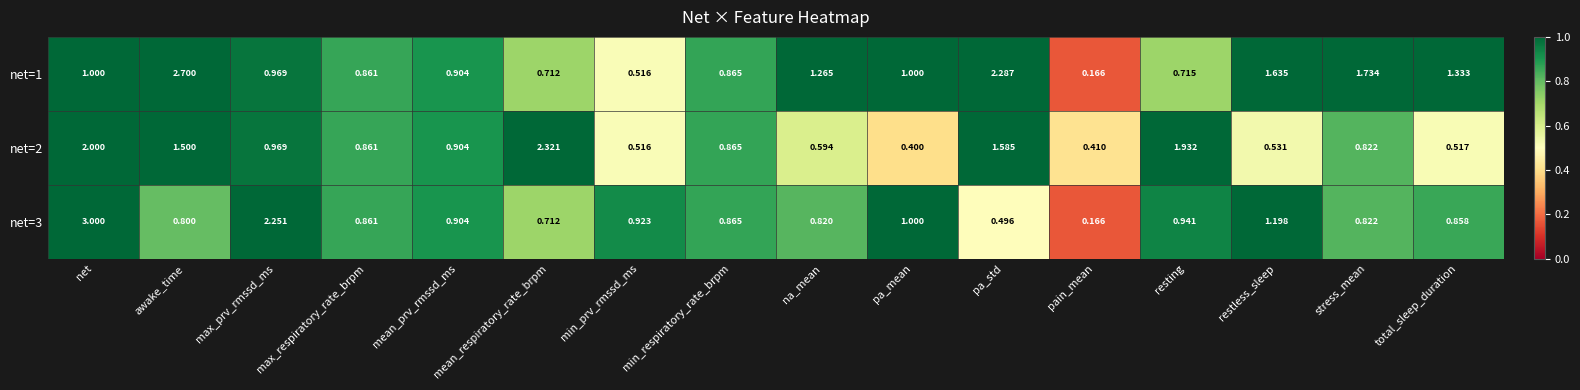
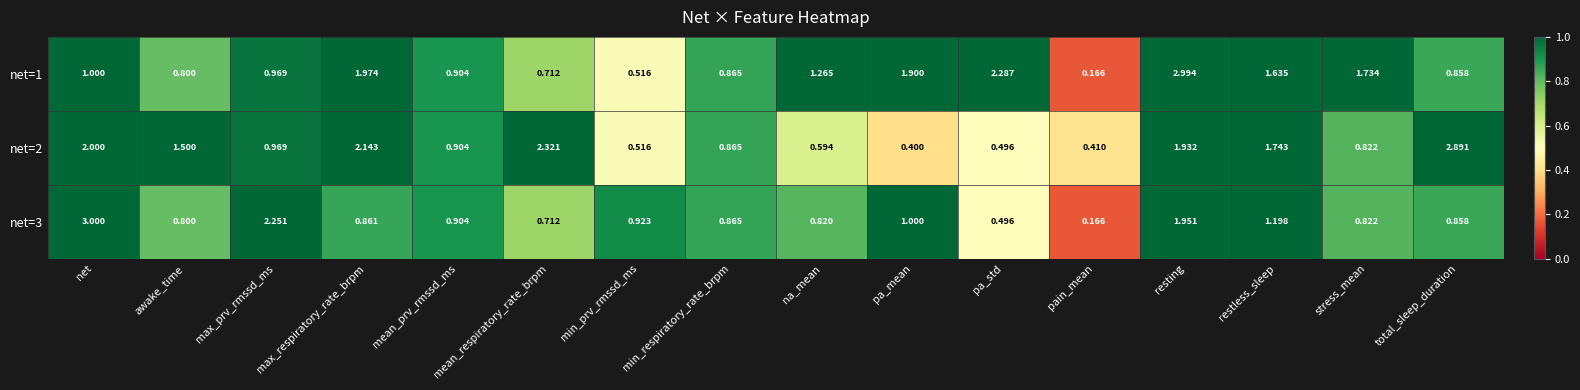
net=1, awake_time: 2.700 -> 0.800
net=1, max_respiratory_rate_brpm: 0.861 -> 1.974
net=1, pa_mean: 1.000 -> 1.900
net=1, resting: 0.715 -> 2.994
net=1, total_sleep_duration: 1.333 -> 0.858
net=2, max_respiratory_rate_brpm: 0.861 -> 2.143
net=2, pa_std: 1.585 -> 0.496
net=2, restless_sleep: 0.531 -> 1.743
net=2, total_sleep_duration: 0.517 -> 2.891
net=3, resting: 0.941 -> 1.951
